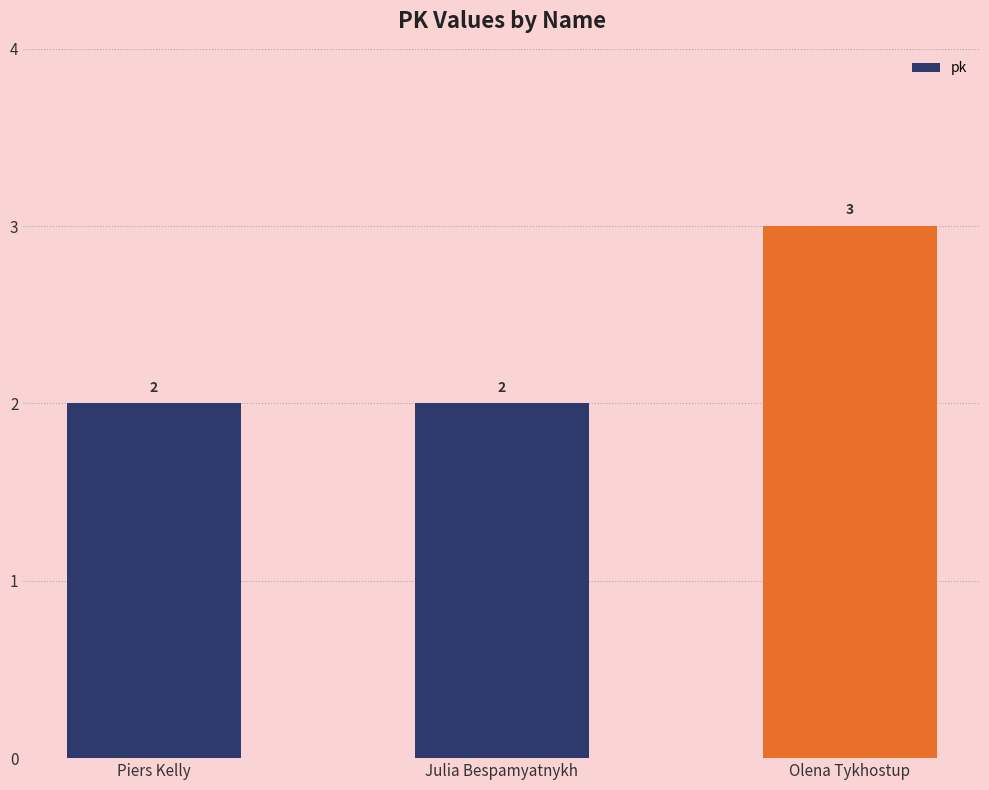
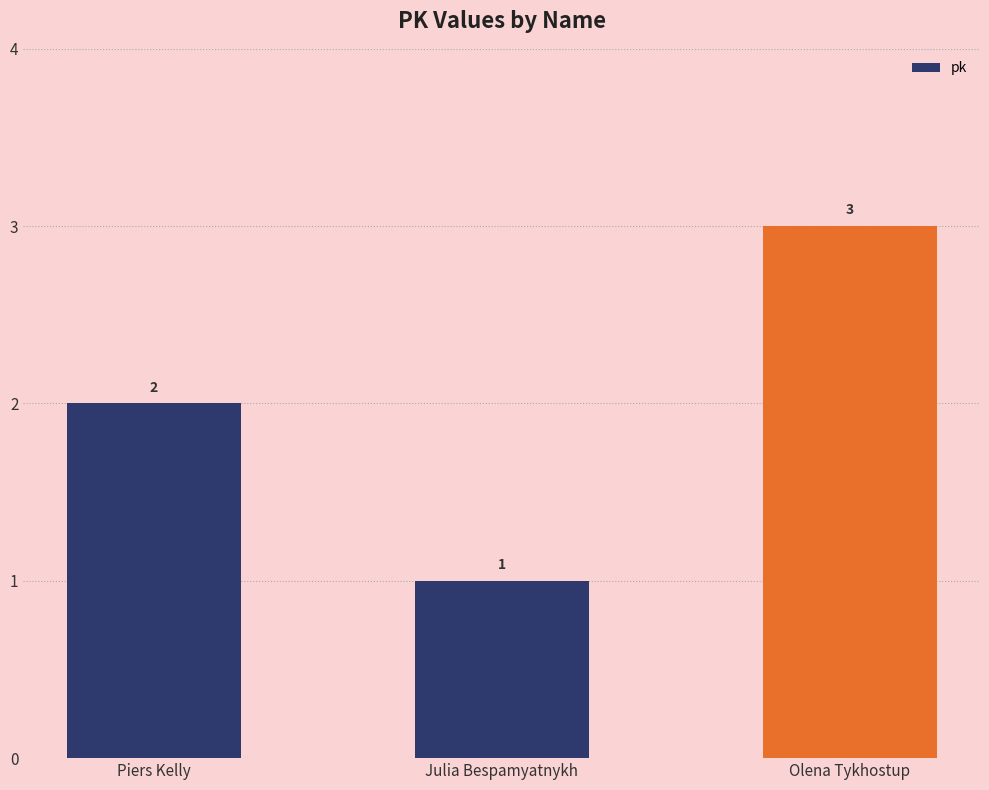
Julia Bespamyatnykh: 2 -> 1
